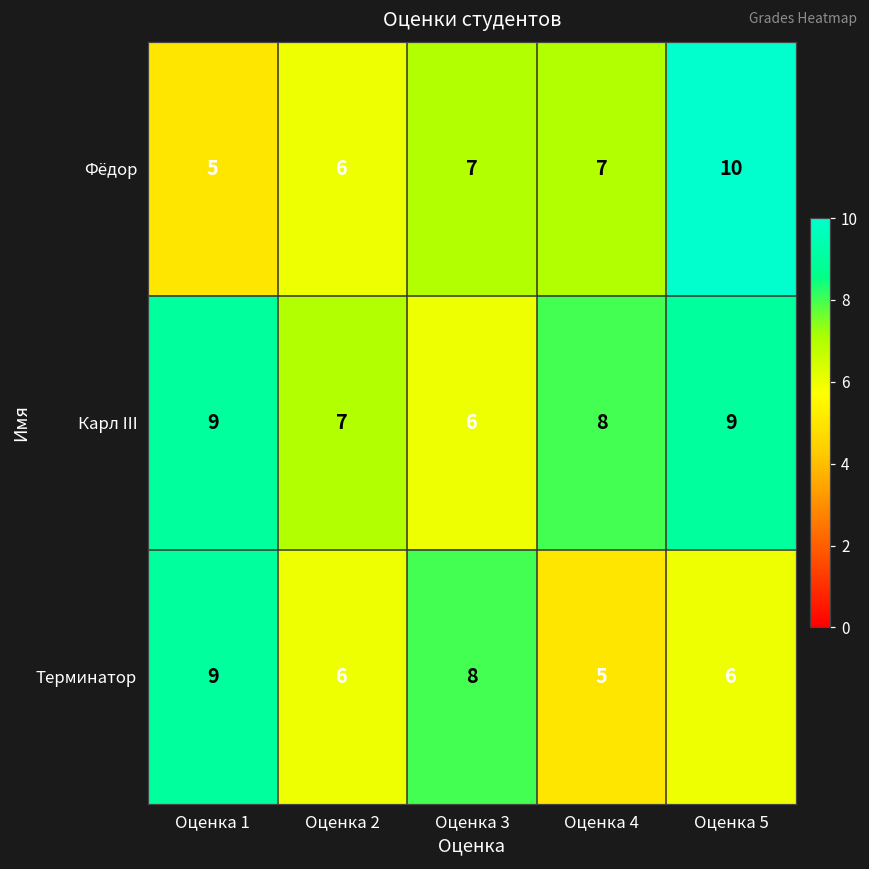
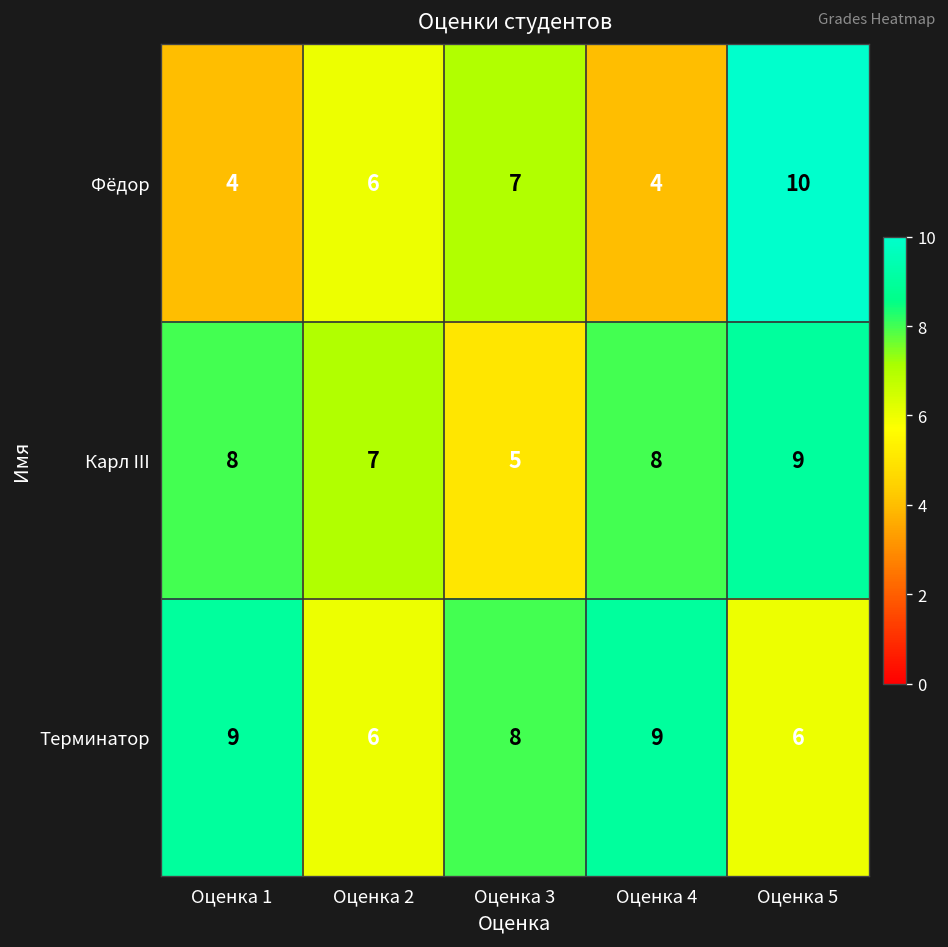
Фёдор, Оценка 1: 5 -> 4
Фёдор, Оценка 4: 7 -> 4
Карл III, Оценка 1: 9 -> 8
Карл III, Оценка 3: 6 -> 5
Терминатор, Оценка 4: 5 -> 9
